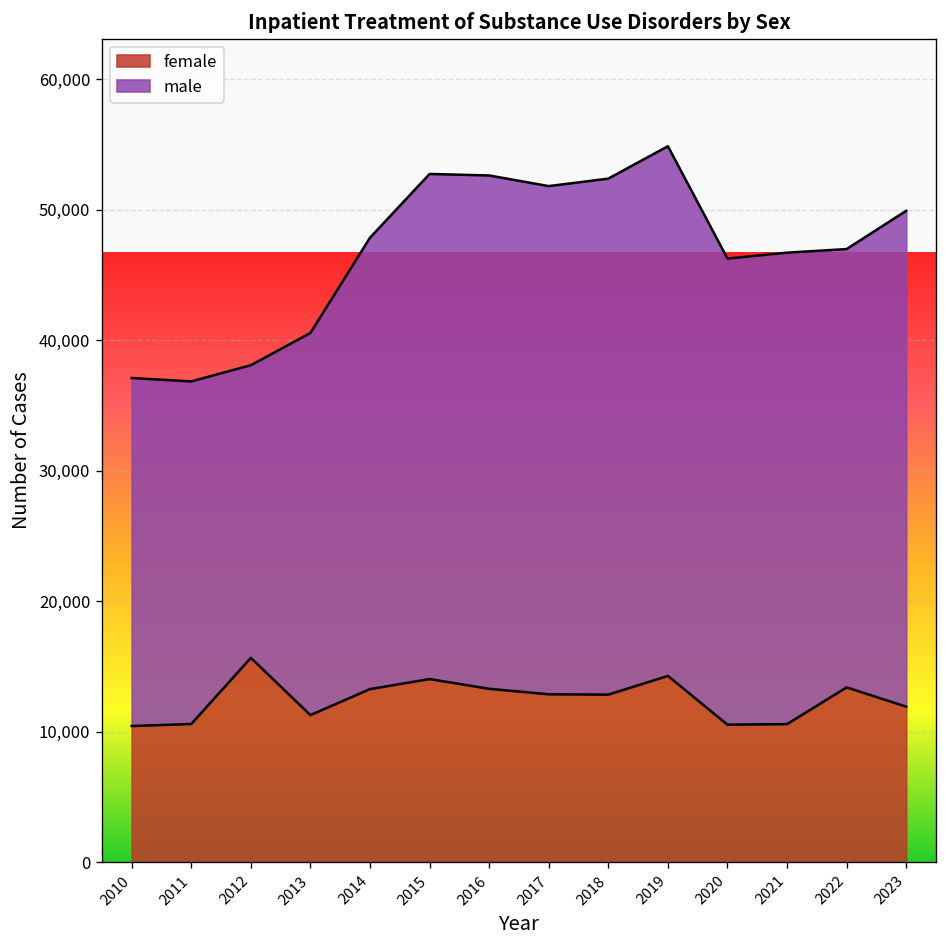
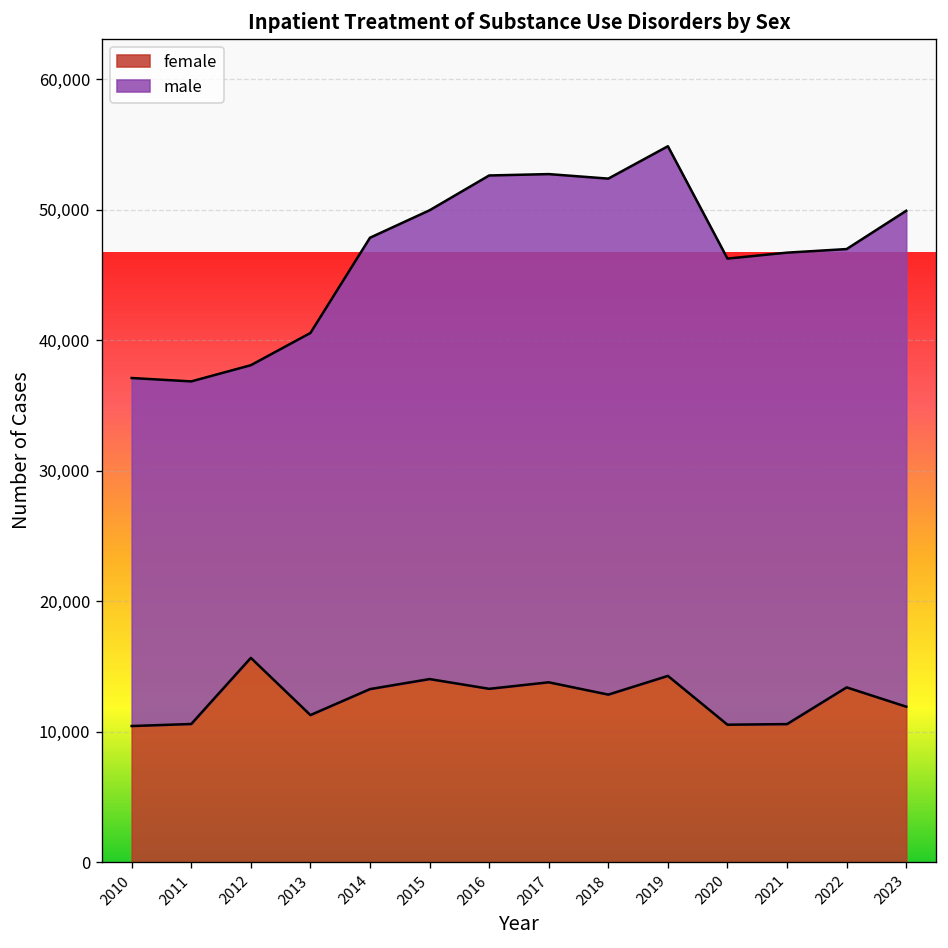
male, 2015: 38,700 -> 35,900
female, 2017: 12,900 -> 13,800
